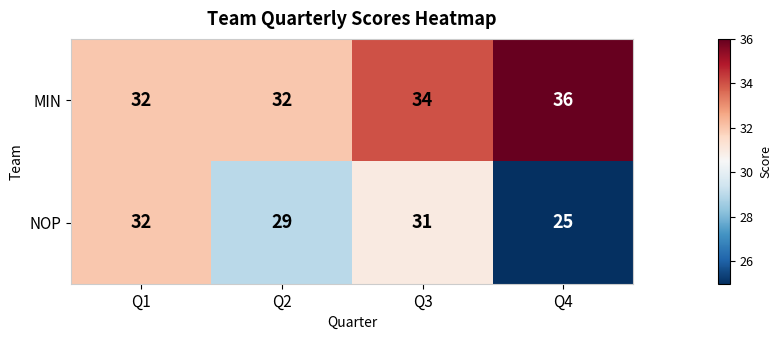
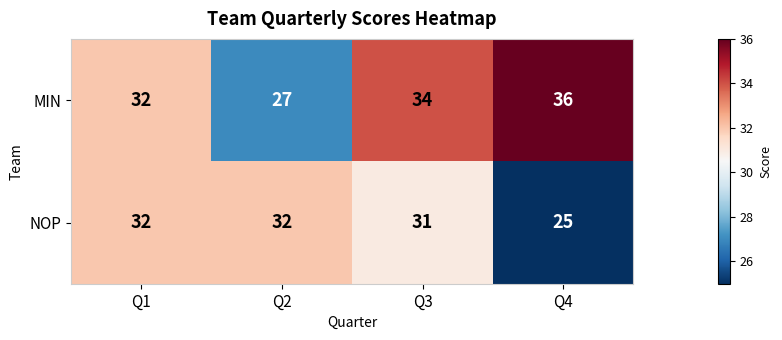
MIN, Q2: 32 -> 27
NOP, Q2: 29 -> 32
